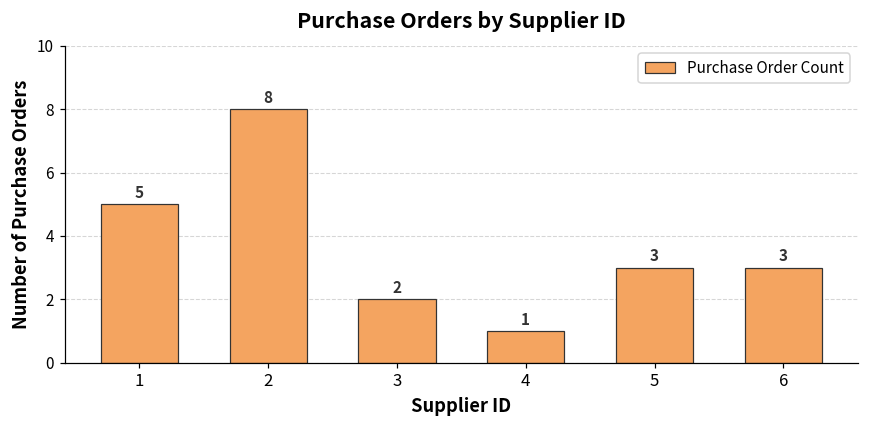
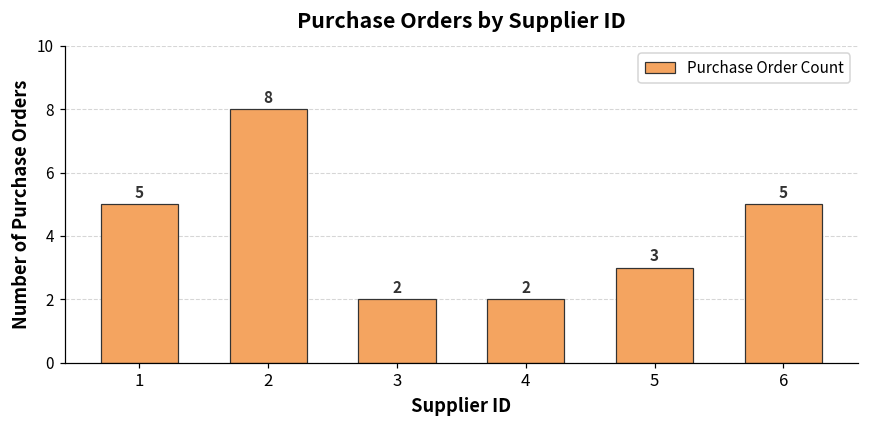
4: 1 -> 2
6: 3 -> 5
